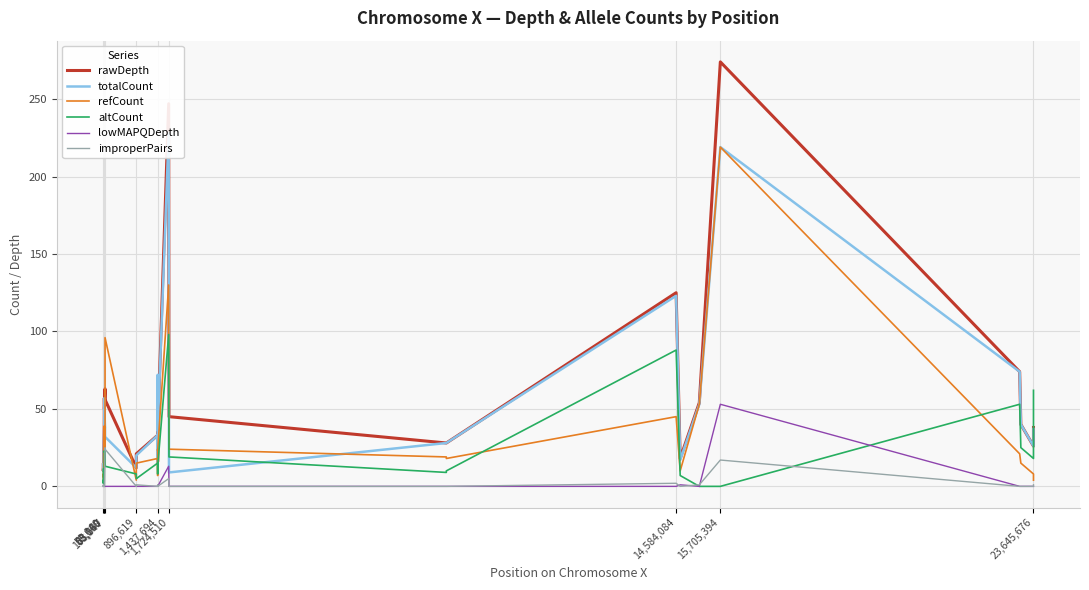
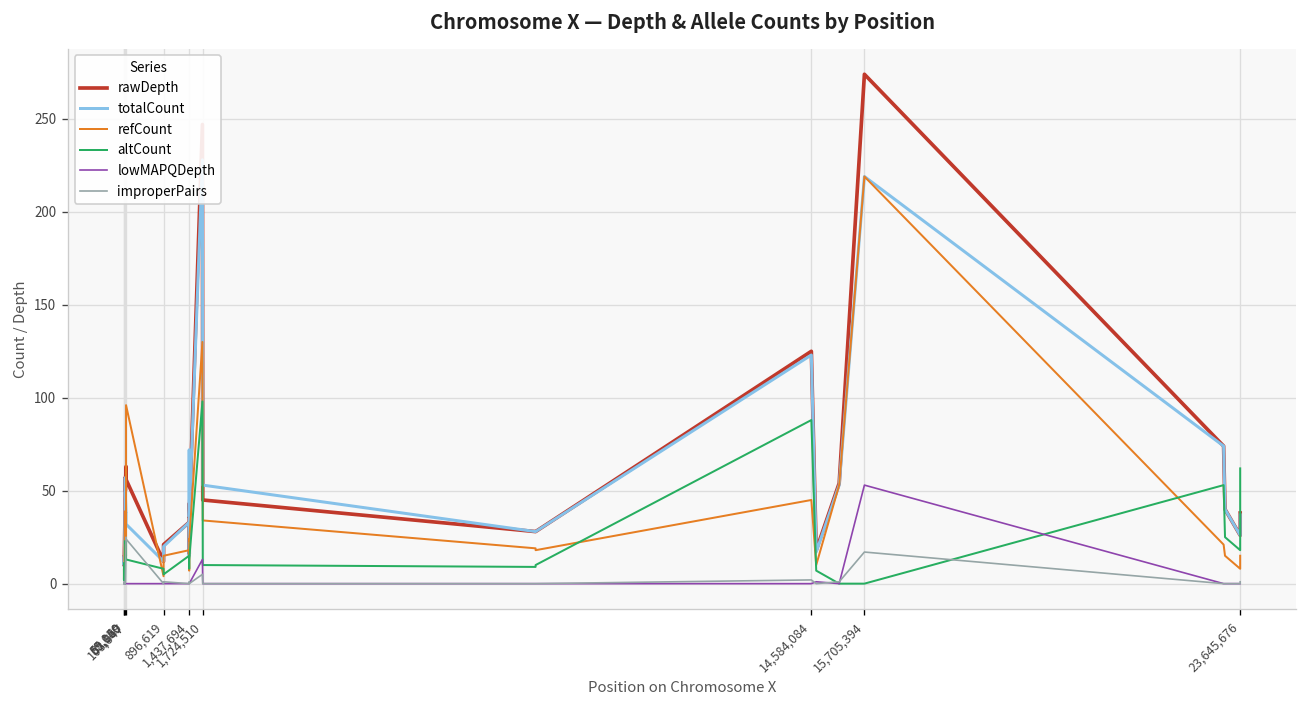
totalCount, 1,724,510: 9 -> 53
refCount, 1,724,510: 24 -> 34
altCount, 1,724,510: 19 -> 10
refCount, 23,645,676: 4 -> 15
